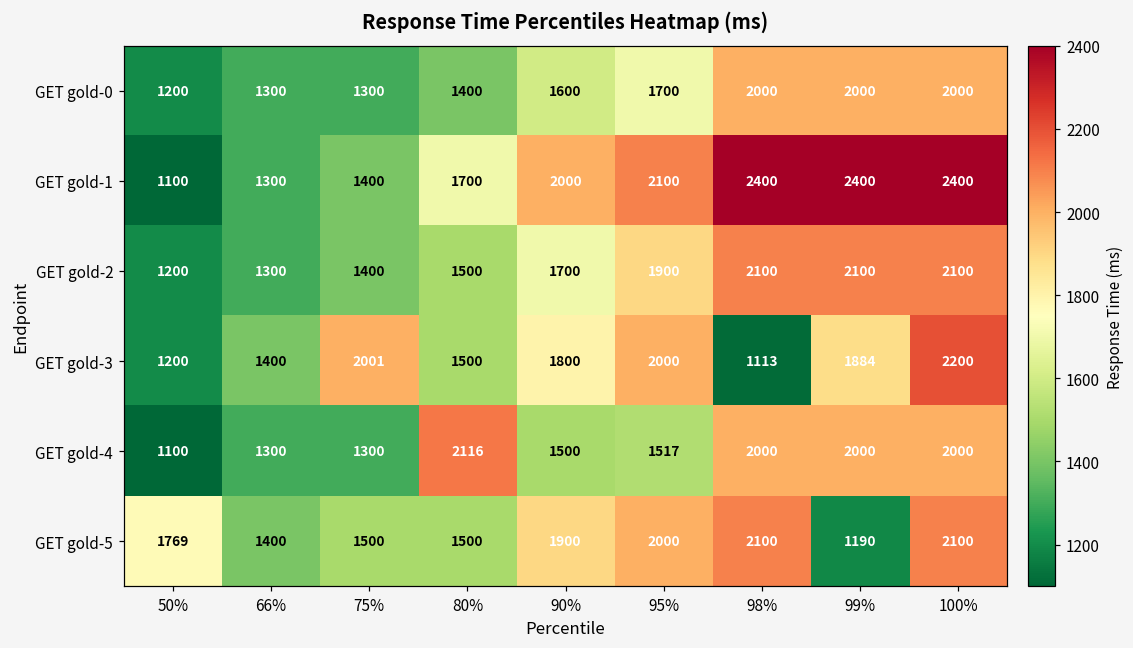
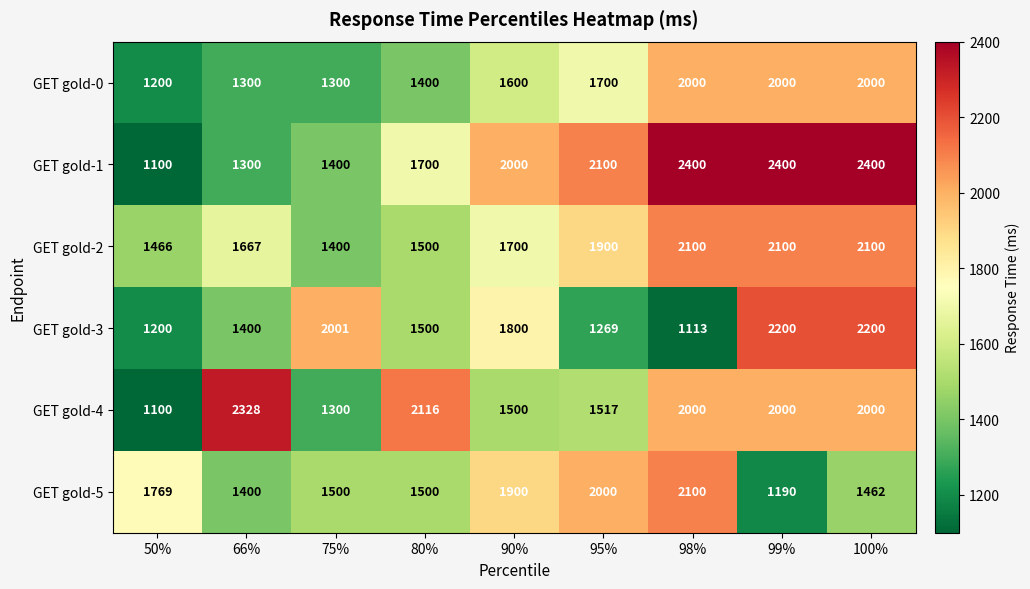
GET gold-2, 50%: 1200 -> 1466
GET gold-2, 66%: 1300 -> 1667
GET gold-3, 95%: 2000 -> 1269
GET gold-3, 99%: 1884 -> 2200
GET gold-4, 66%: 1300 -> 2328
GET gold-5, 100%: 2100 -> 1462
